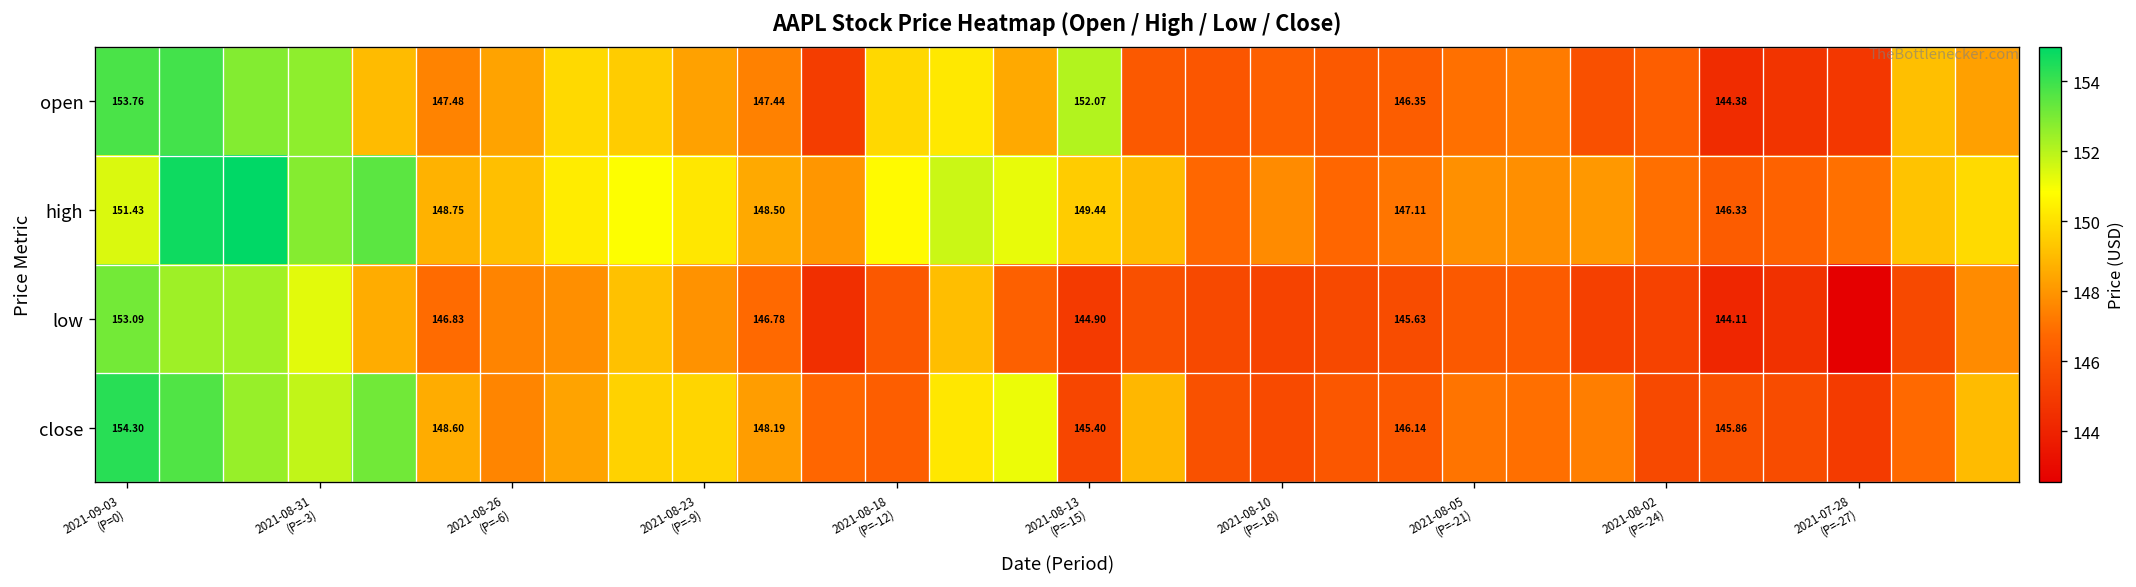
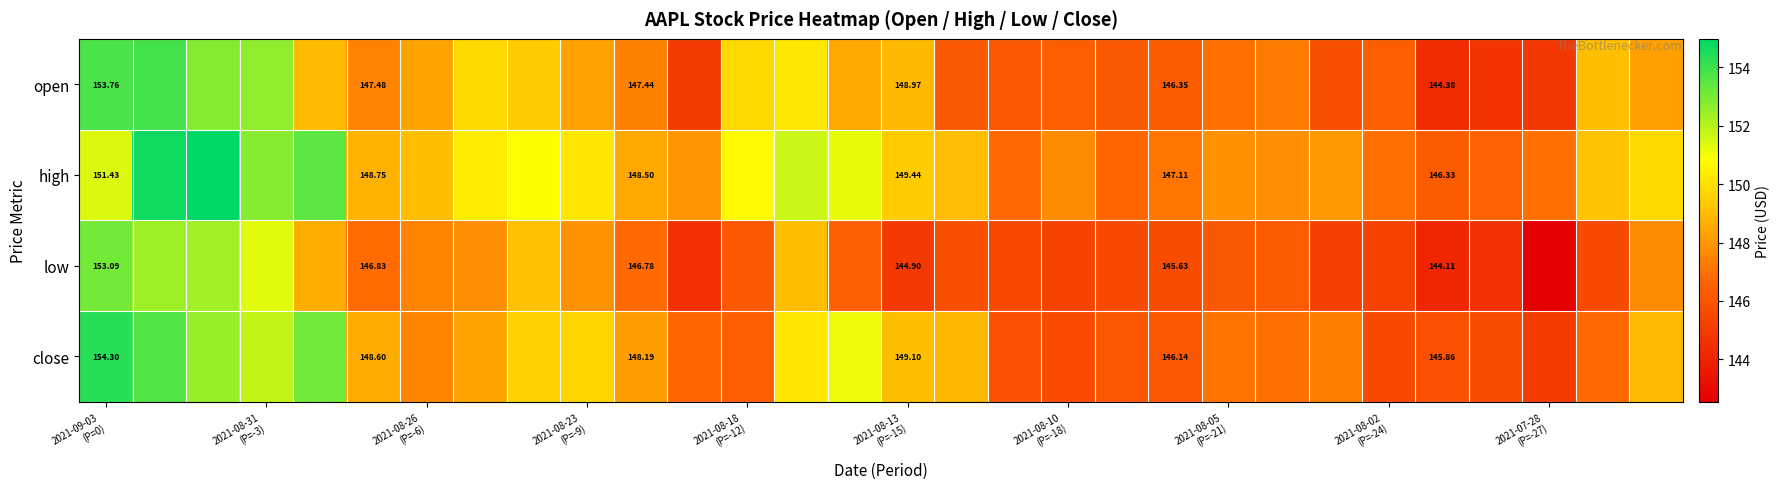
open, 2021-08-13 (P=-15): 152.07 -> 148.97
close, 2021-08-13 (P=-15): 145.40 -> 149.10
